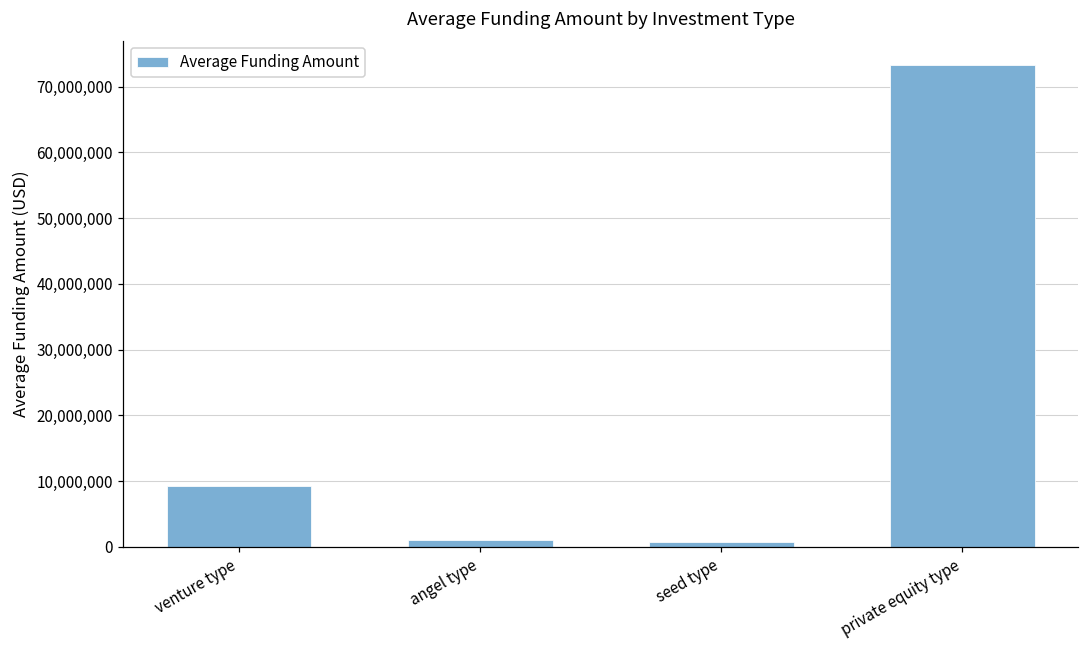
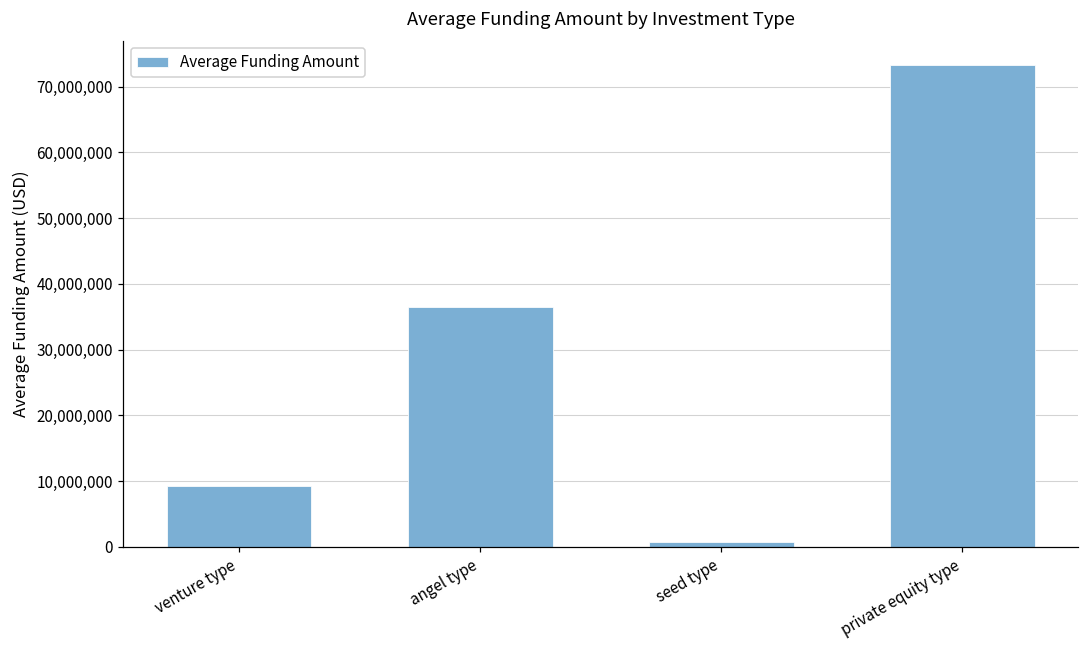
angel type: 1,000,000 -> 36,000,000
